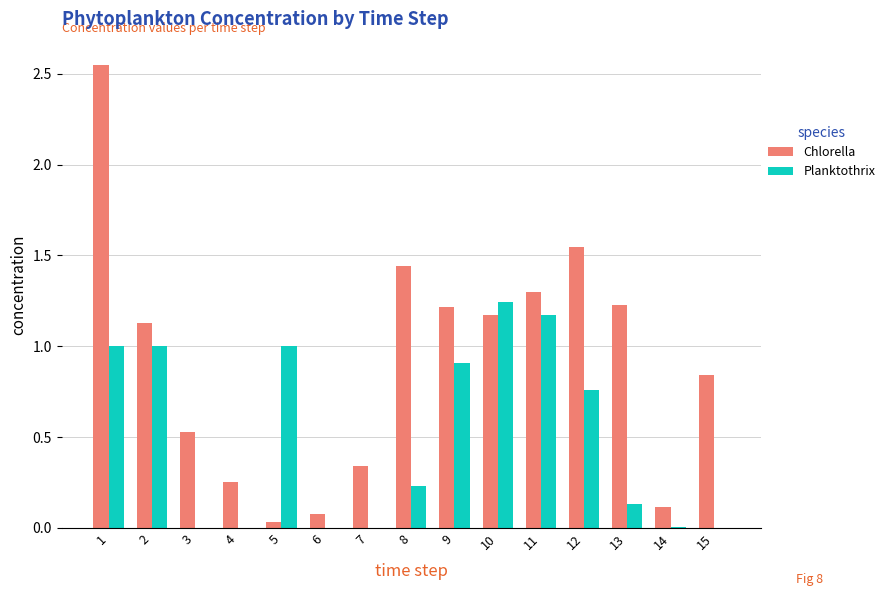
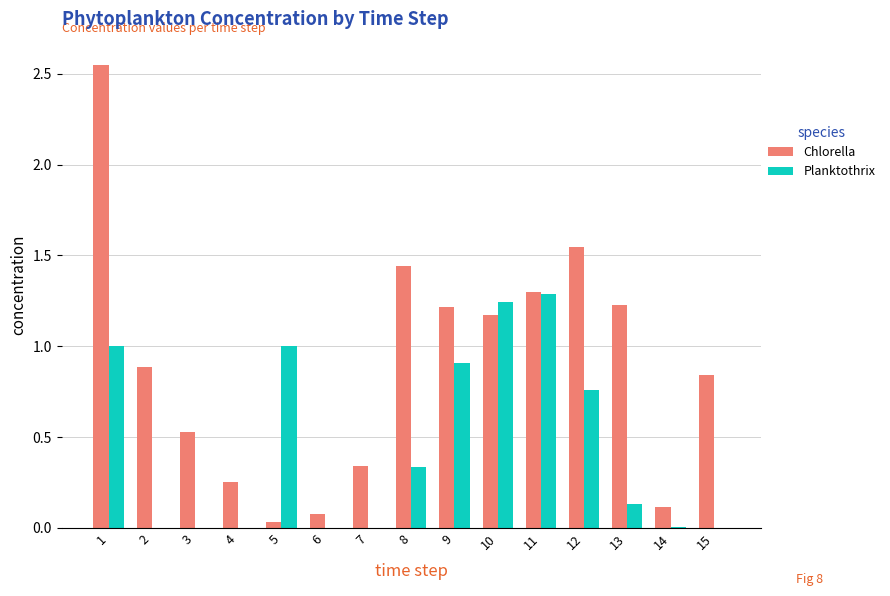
Chlorella, 2: 1.13 -> 0.89
Planktothrix, 2: 1 -> 0
Planktothrix, 8: 0.23 -> 0.34
Planktothrix, 11: 1.17 -> 1.29
